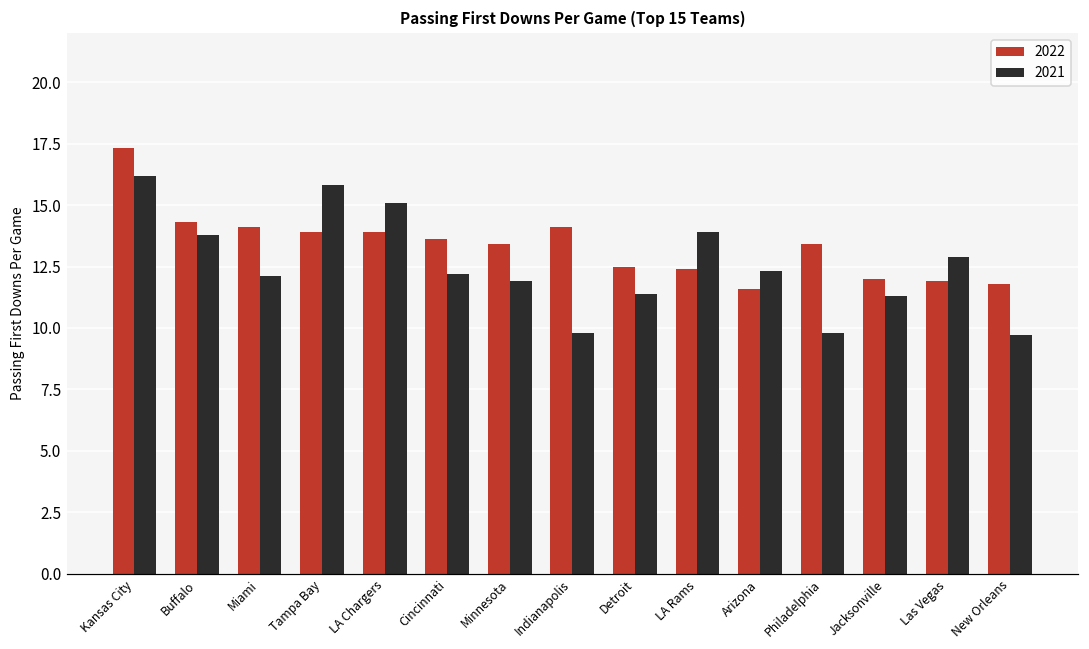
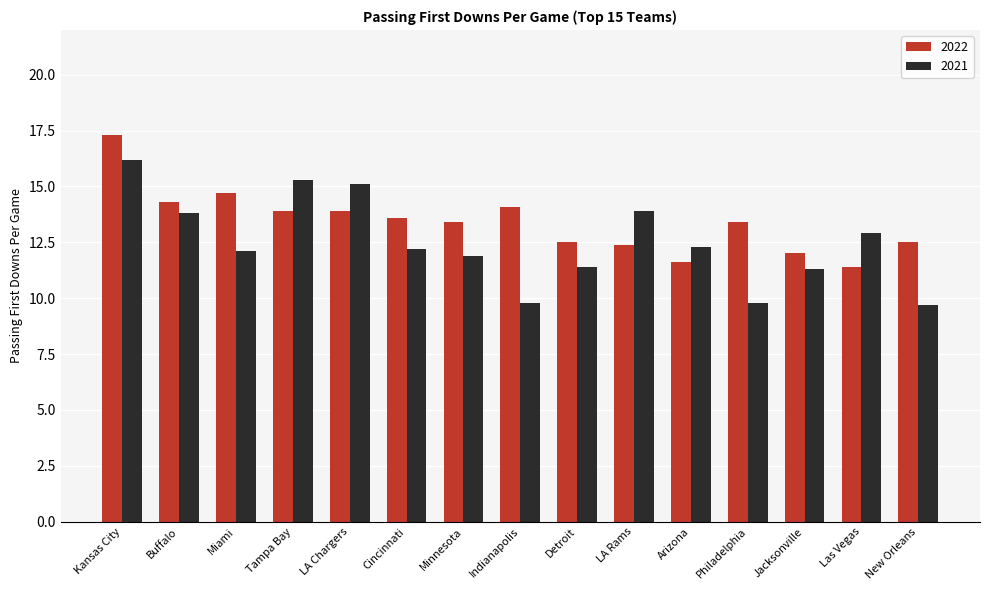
2022, Miami: 14.1 -> 14.7
2021, Tampa Bay: 15.8 -> 15.3
2022, Las Vegas: 11.9 -> 11.4
2022, New Orleans: 11.8 -> 12.5
